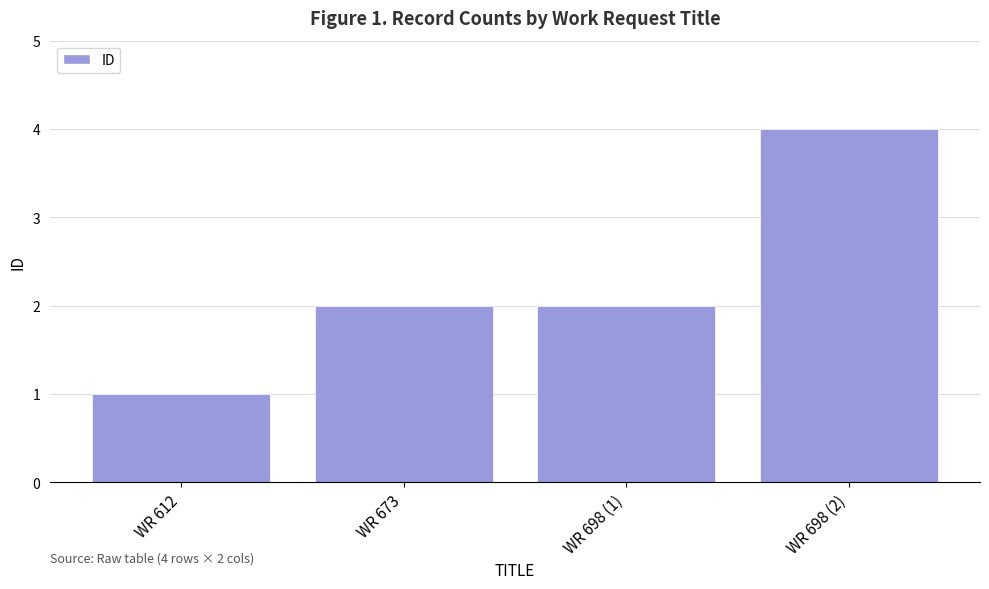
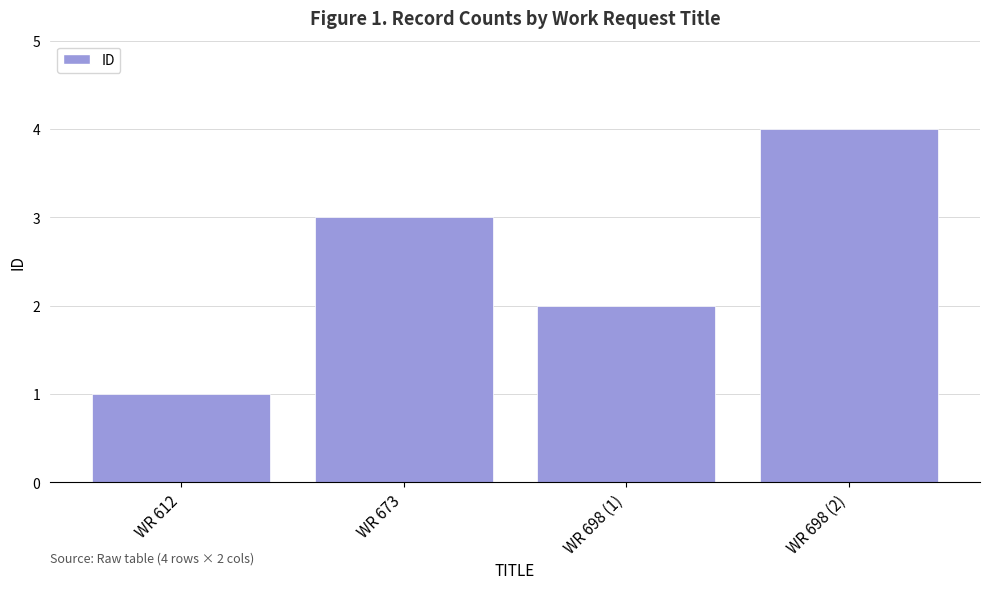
WR 673: 2 -> 3
